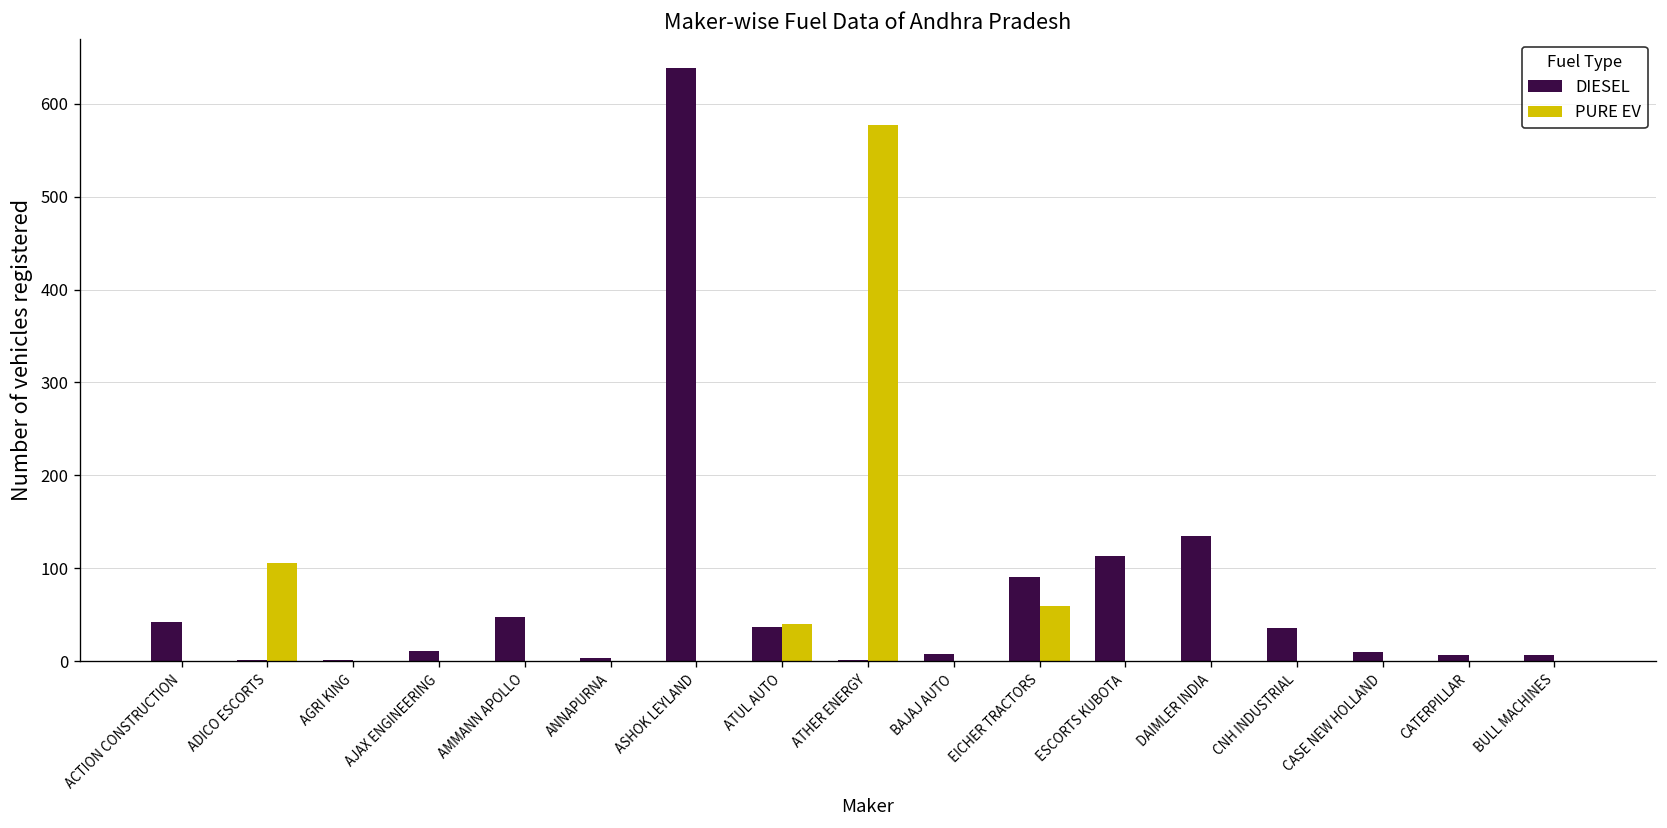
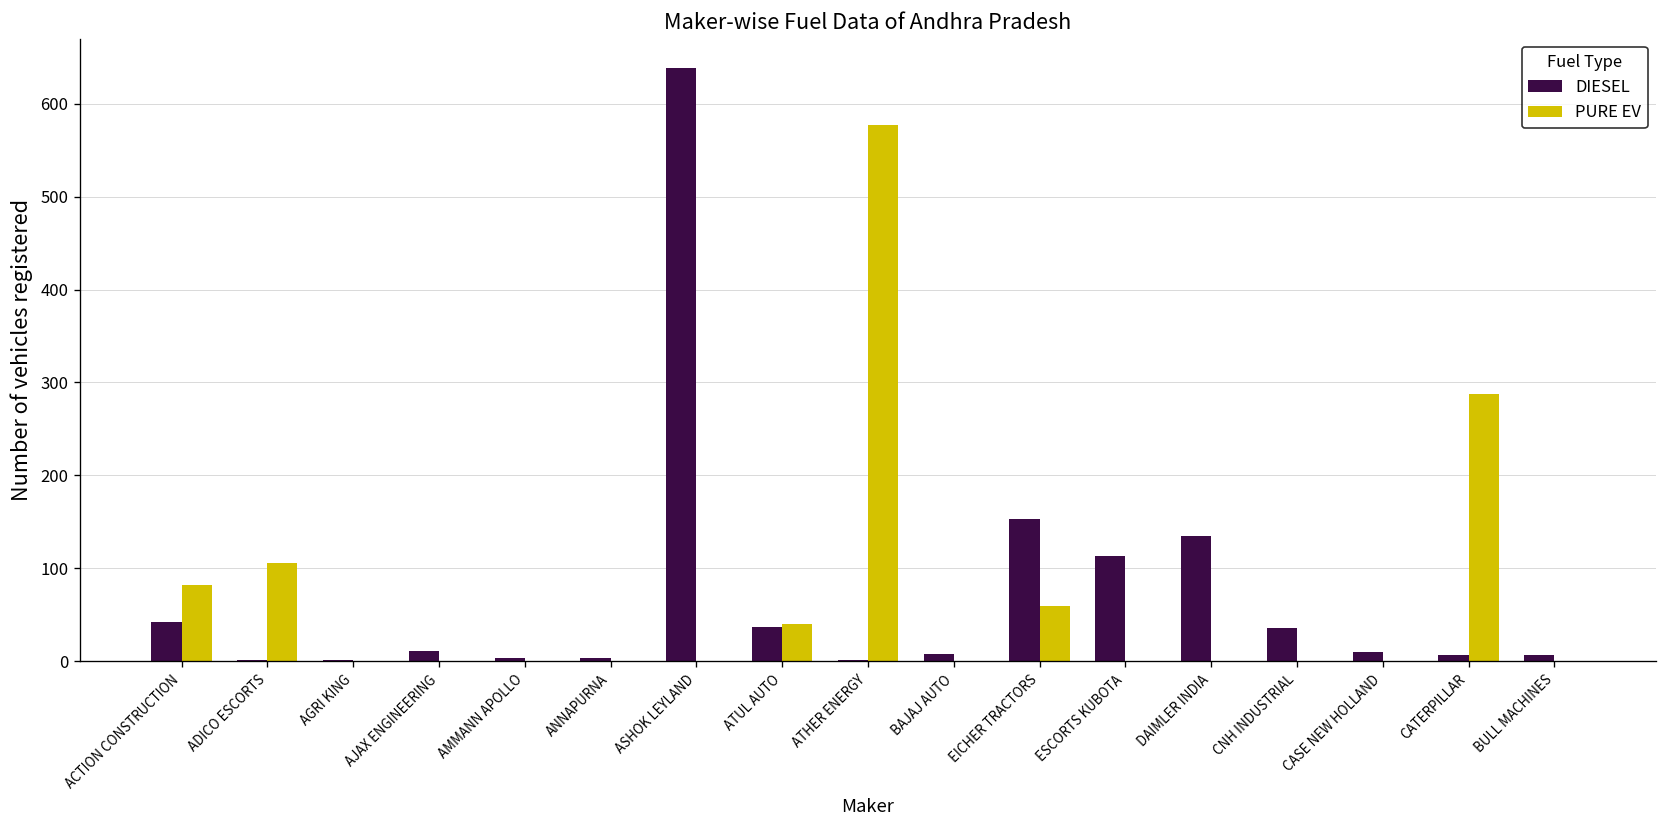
PURE EV, ACTION CONSTRUCTION: 0 -> 80
DIESEL, AMMANN APOLLO: 50 -> 0
DIESEL, EICHER TRACTORS: 90 -> 150
PURE EV, CATERPILLAR: 0 -> 290
